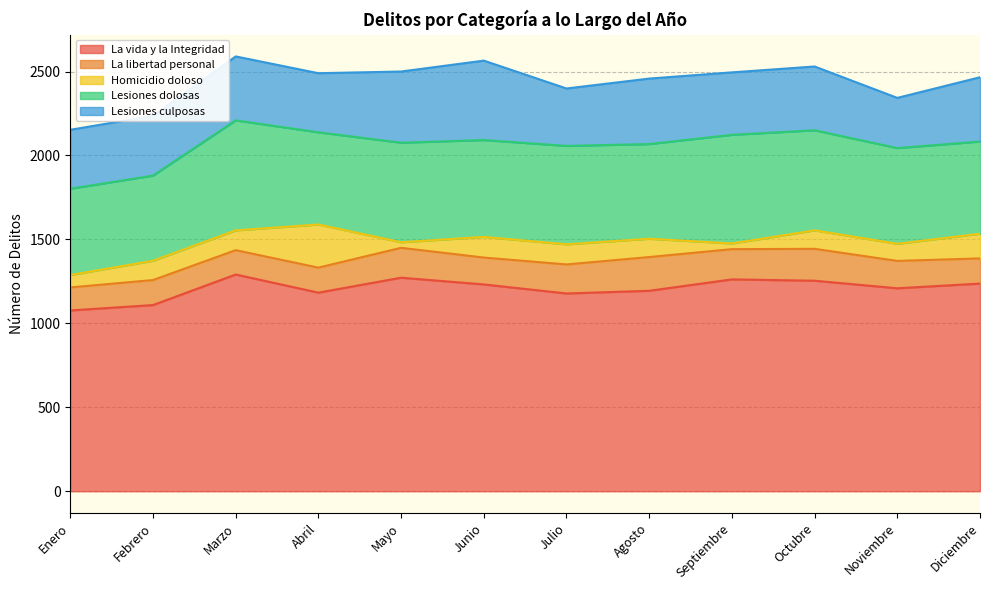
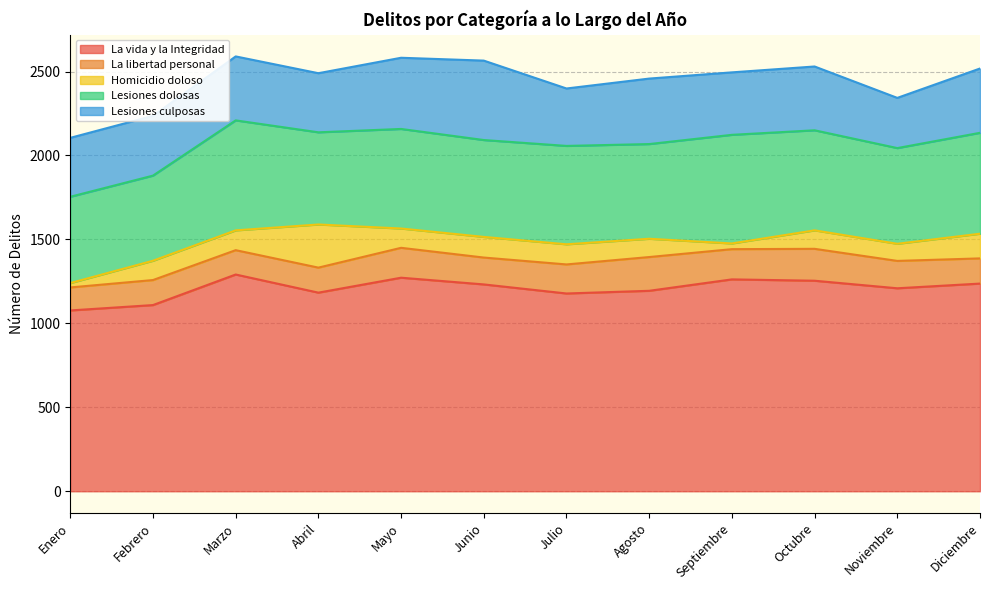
Homicidio doloso, Enero: 70 -> 30
Homicidio doloso, Mayo: 30 -> 120
Lesiones dolosas, Diciembre: 550 -> 600
